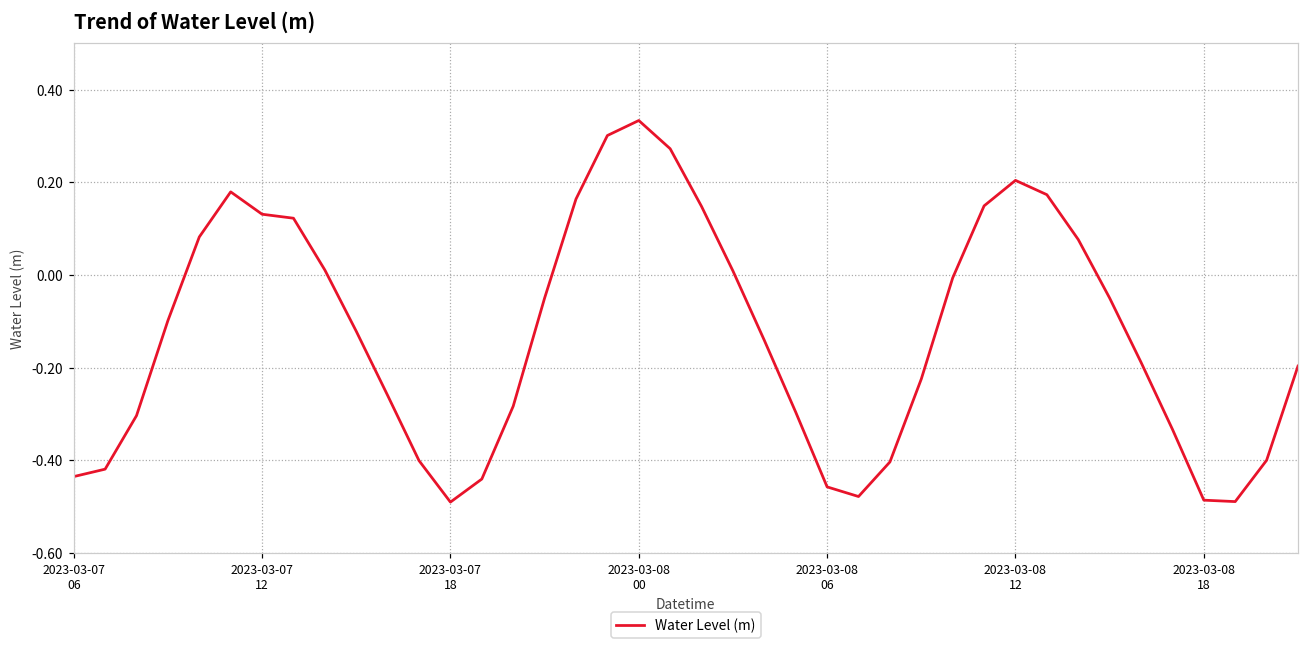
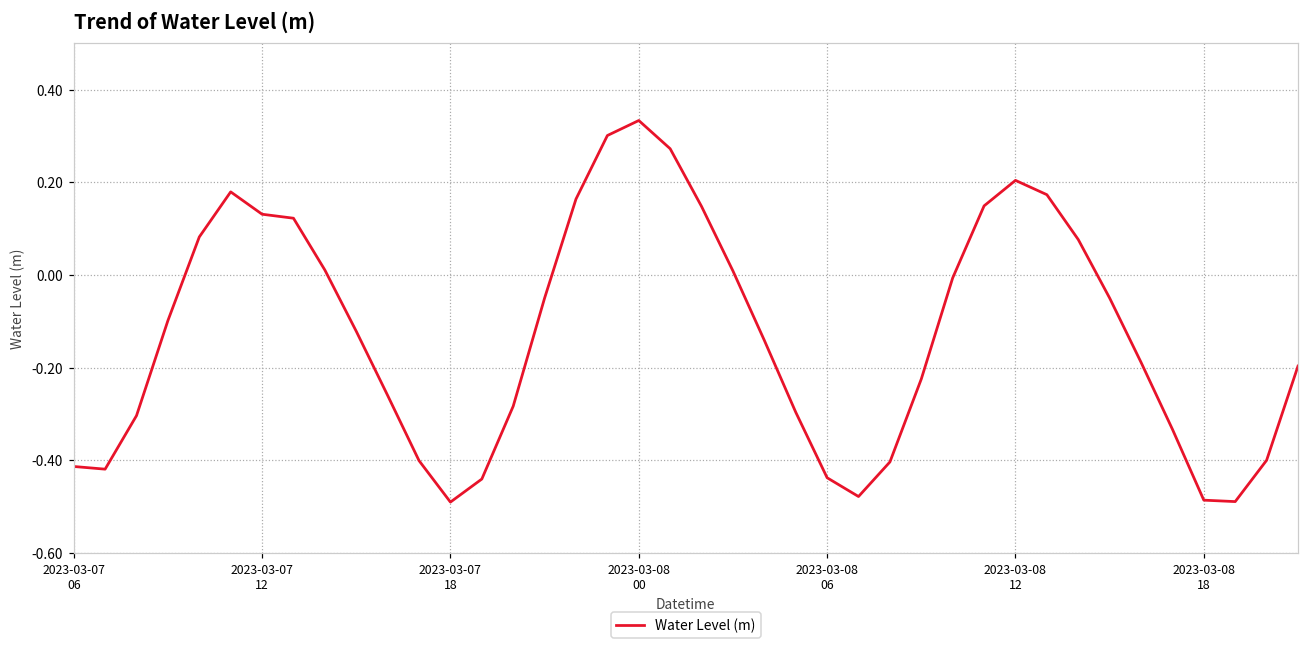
2023-03-07 06: -0.43 -> -0.41
2023-03-08 06: -0.46 -> -0.44
